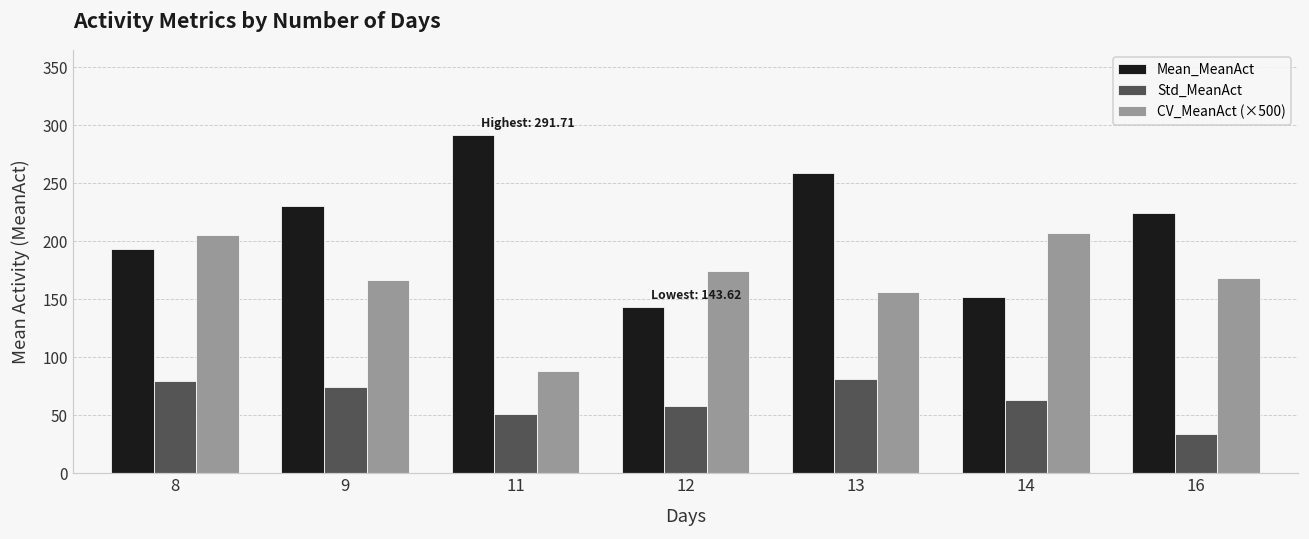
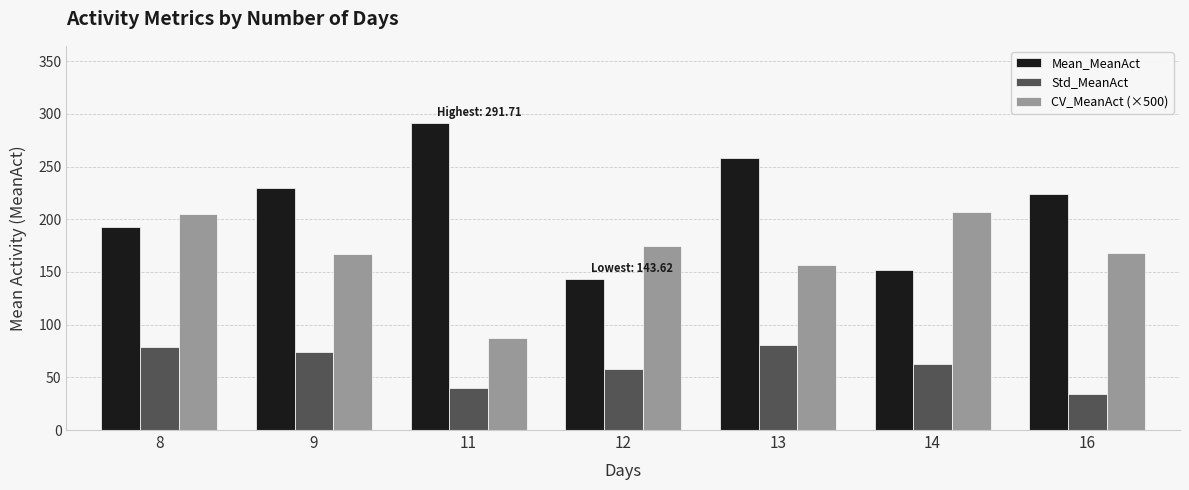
Std_MeanAct, 11: 51 -> 40
